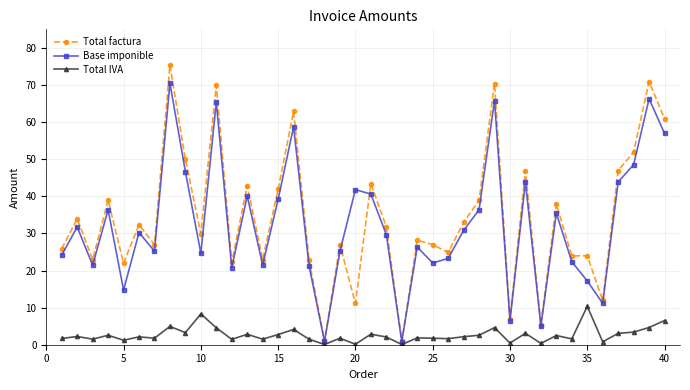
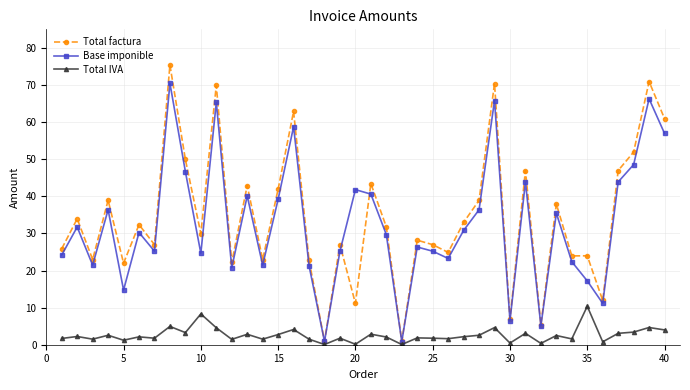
Base imponible, 25: 22 -> 25
Total IVA, 40: 7 -> 4
